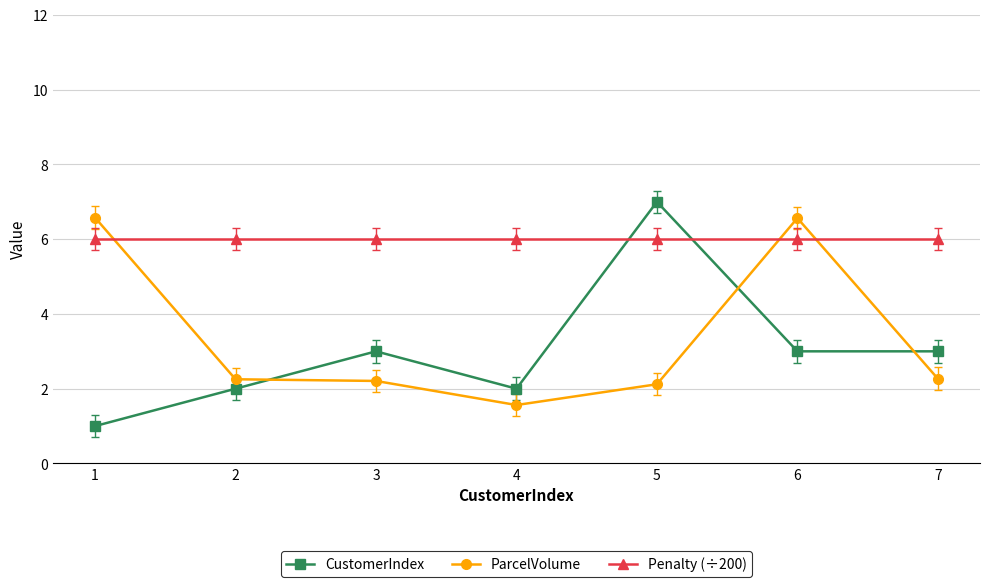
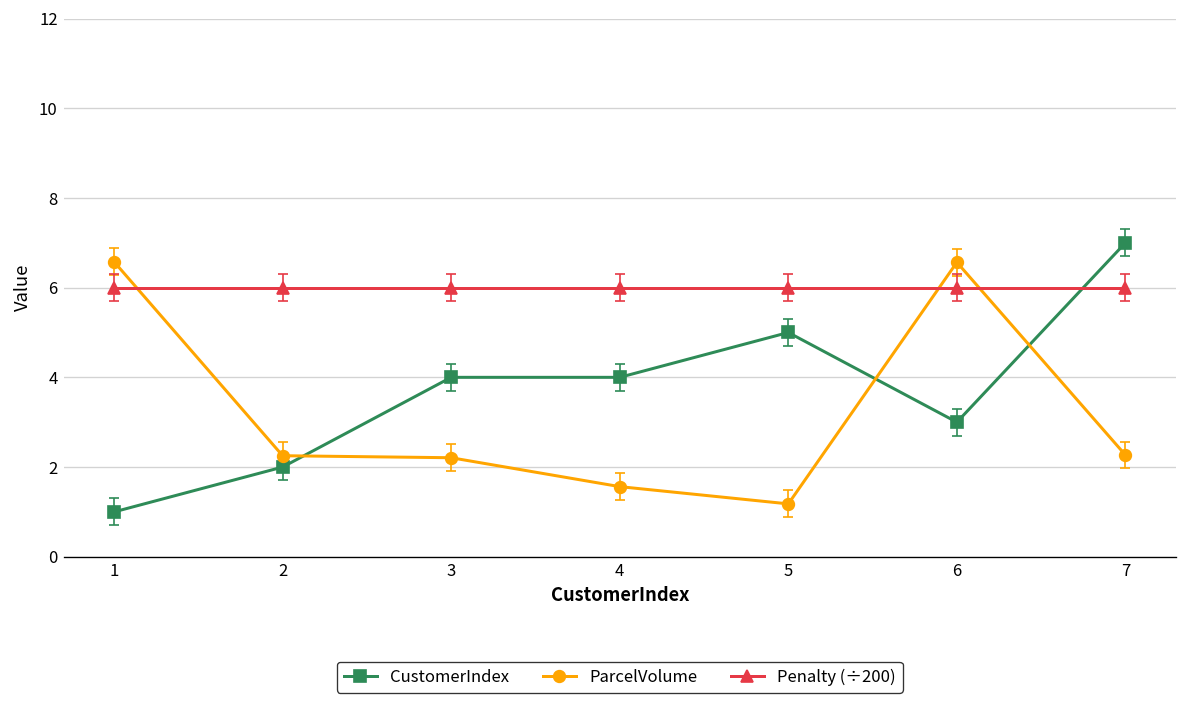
CustomerIndex, 3: 3 -> 4
CustomerIndex, 4: 2 -> 4
CustomerIndex, 5: 7 -> 5
ParcelVolume, 5: 2.1 -> 1.2
CustomerIndex, 7: 3 -> 7
